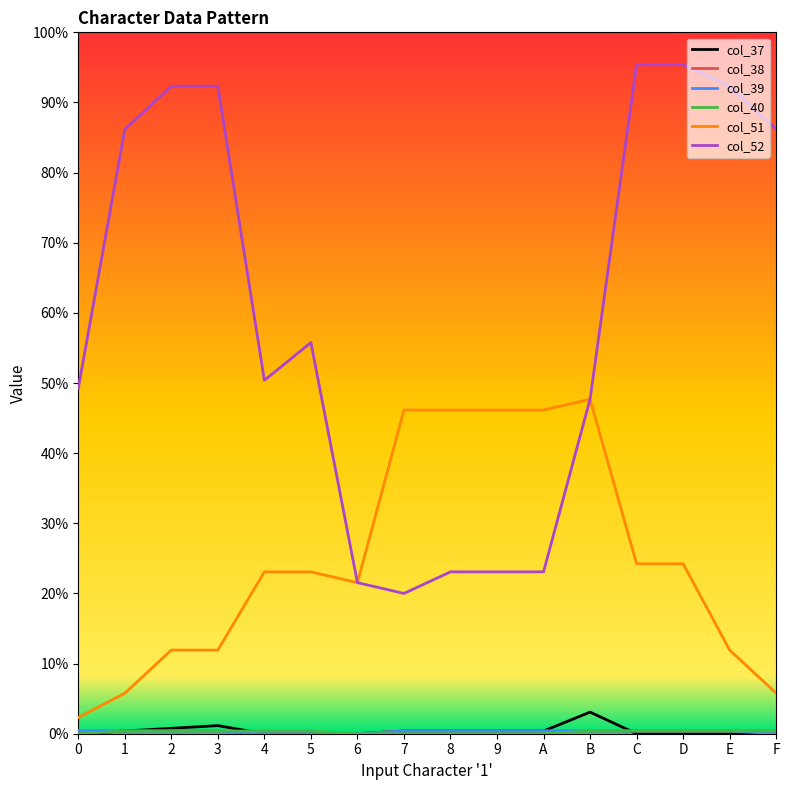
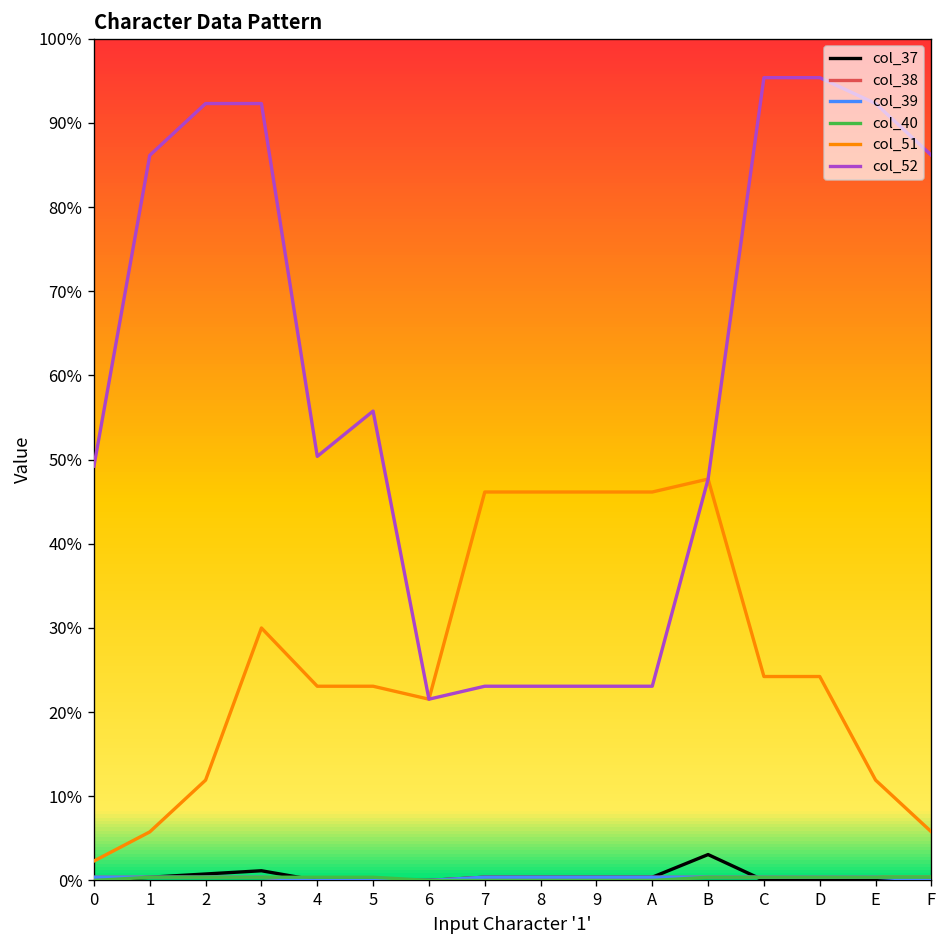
col_51, 3: 12% -> 30%
col_52, 7: 20% -> 23%
